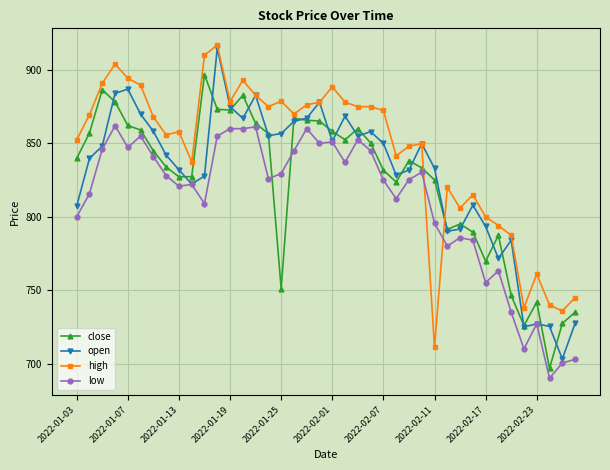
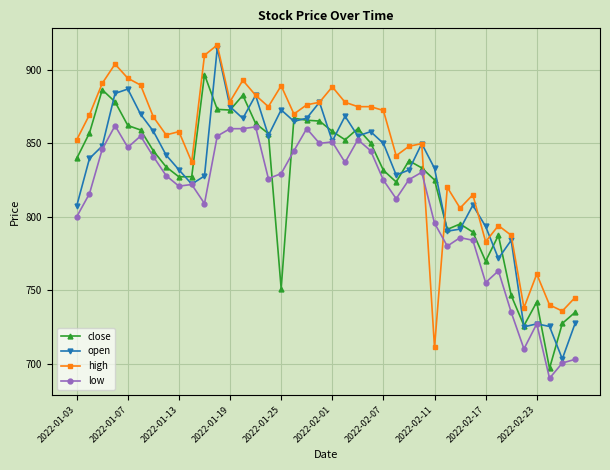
open, 2022-01-25: 857 -> 873
high, 2022-01-25: 879 -> 889
high, 2022-02-17: 800 -> 783
